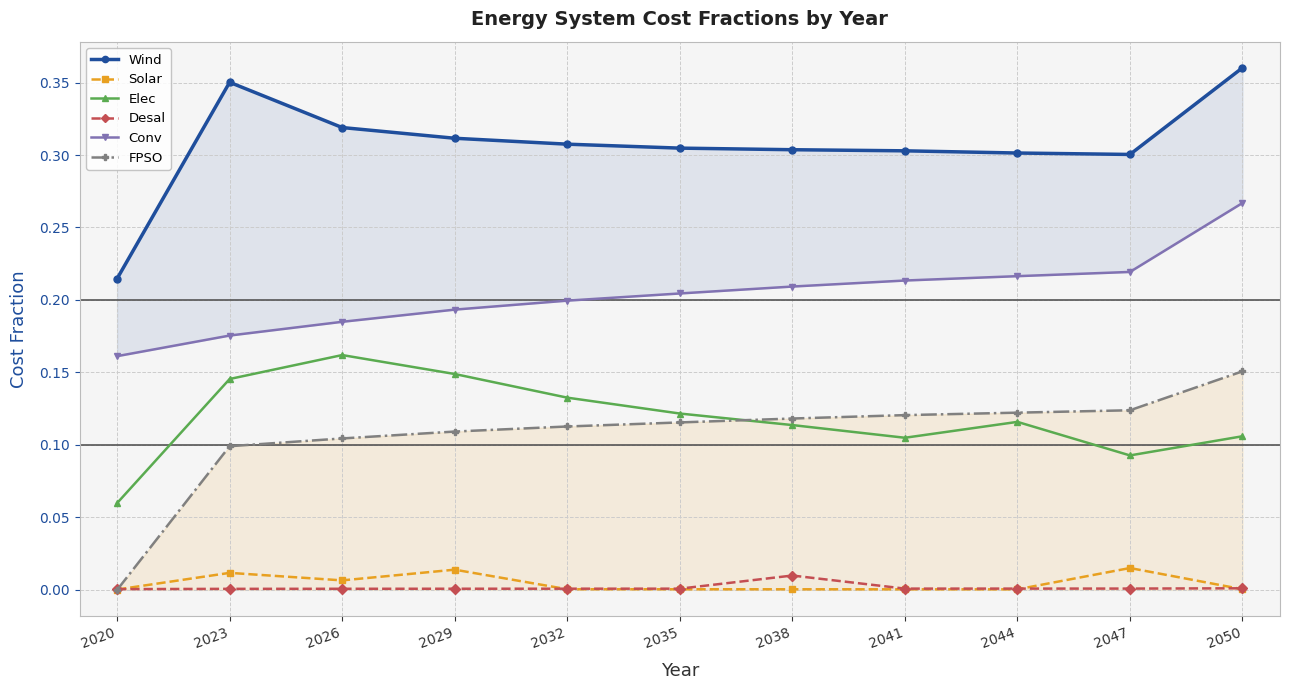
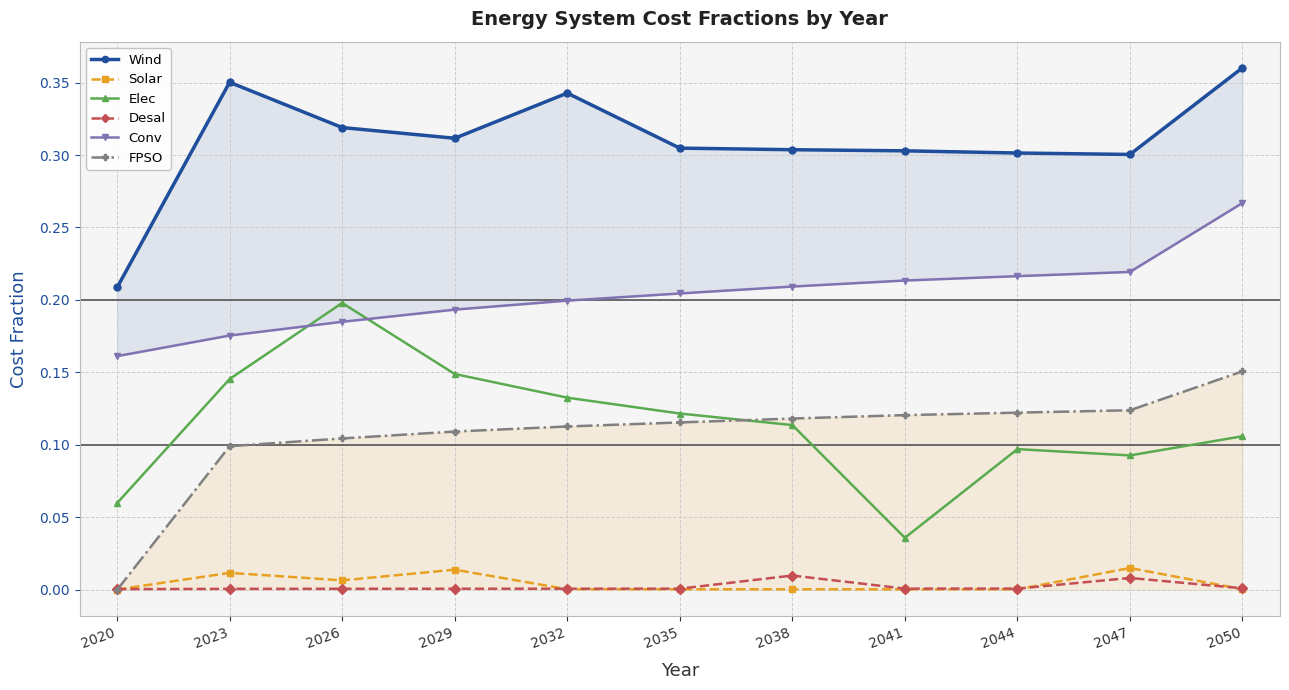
Wind, 2020: 0.215 -> 0.209
Elec, 2026: 0.162 -> 0.198
Wind, 2032: 0.307 -> 0.343
Elec, 2041: 0.105 -> 0.036
Elec, 2044: 0.116 -> 0.097
Desal, 2047: 0.001 -> 0.008
